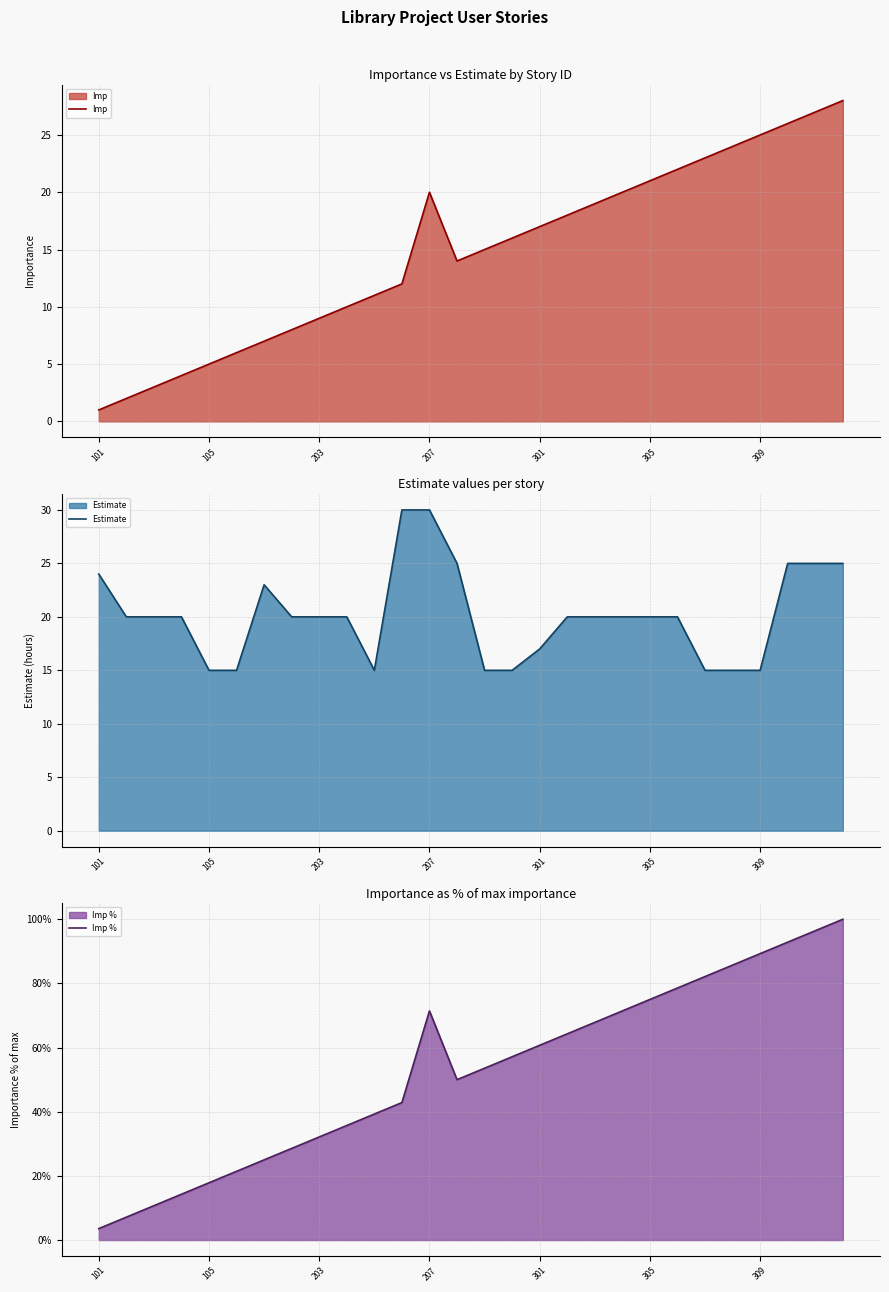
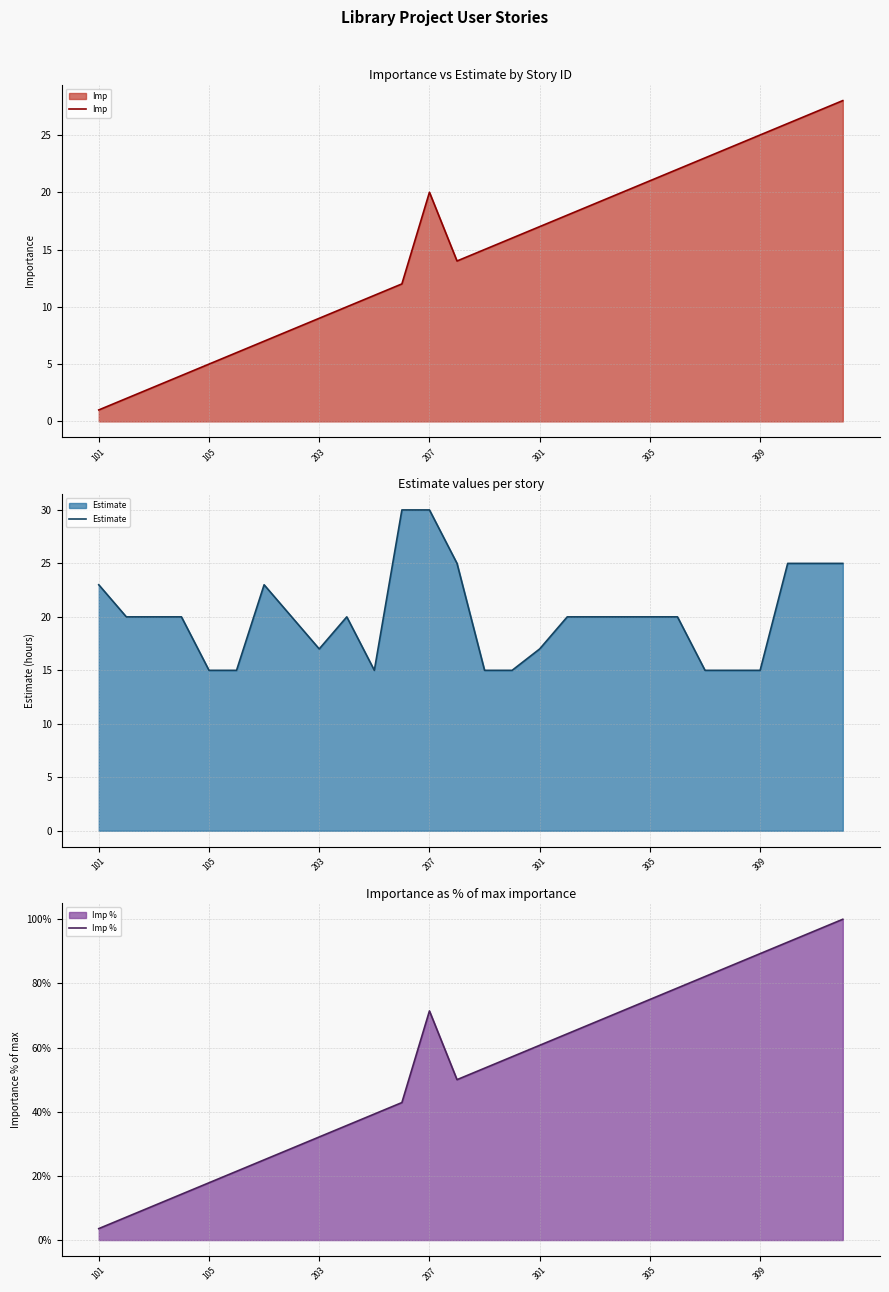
Estimate values per story, 101: 24 -> 23
Estimate values per story, 203: 20 -> 17
